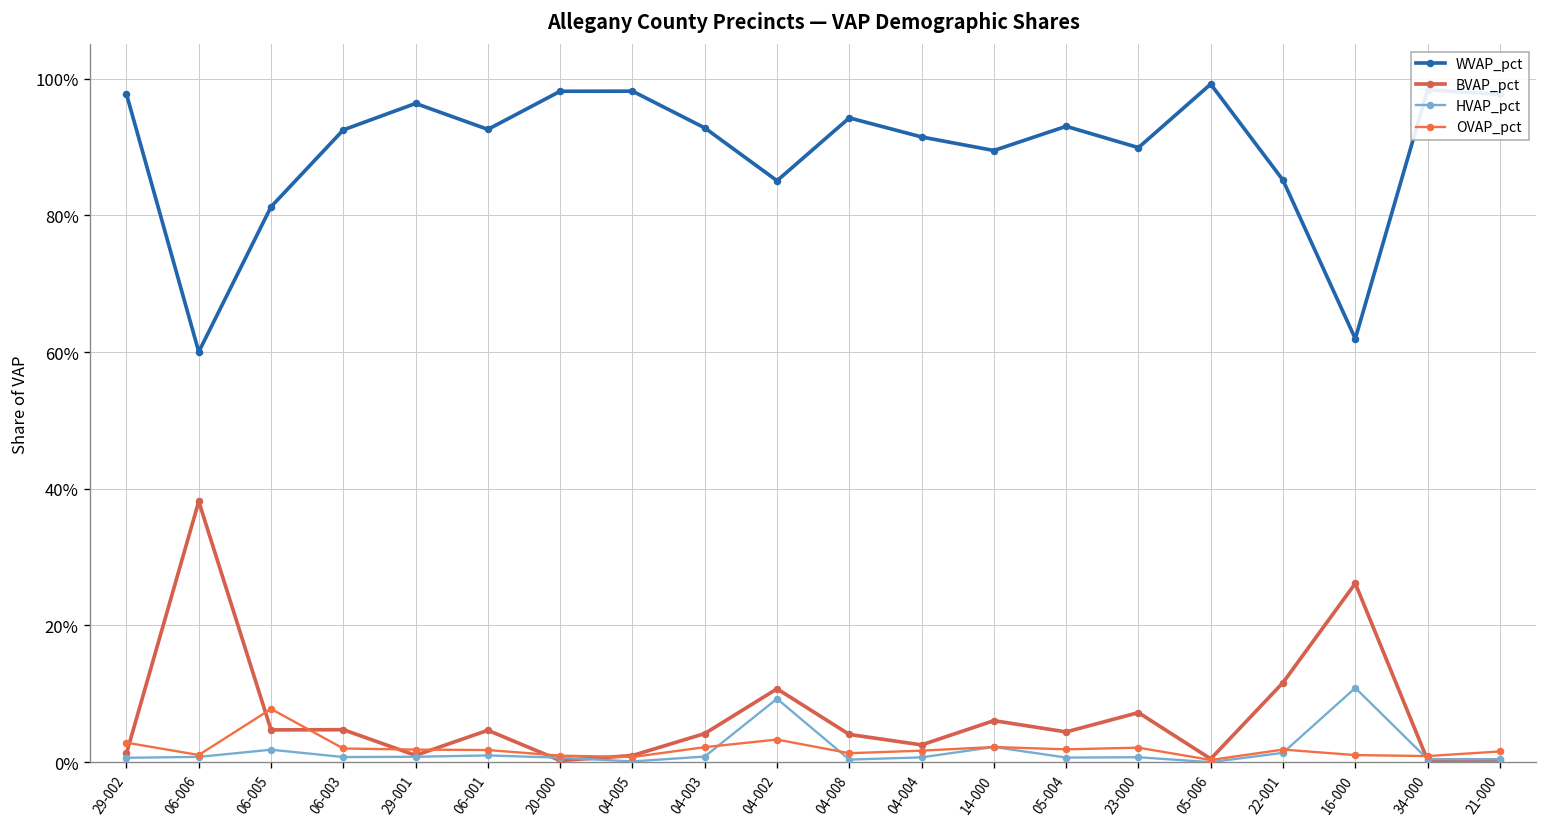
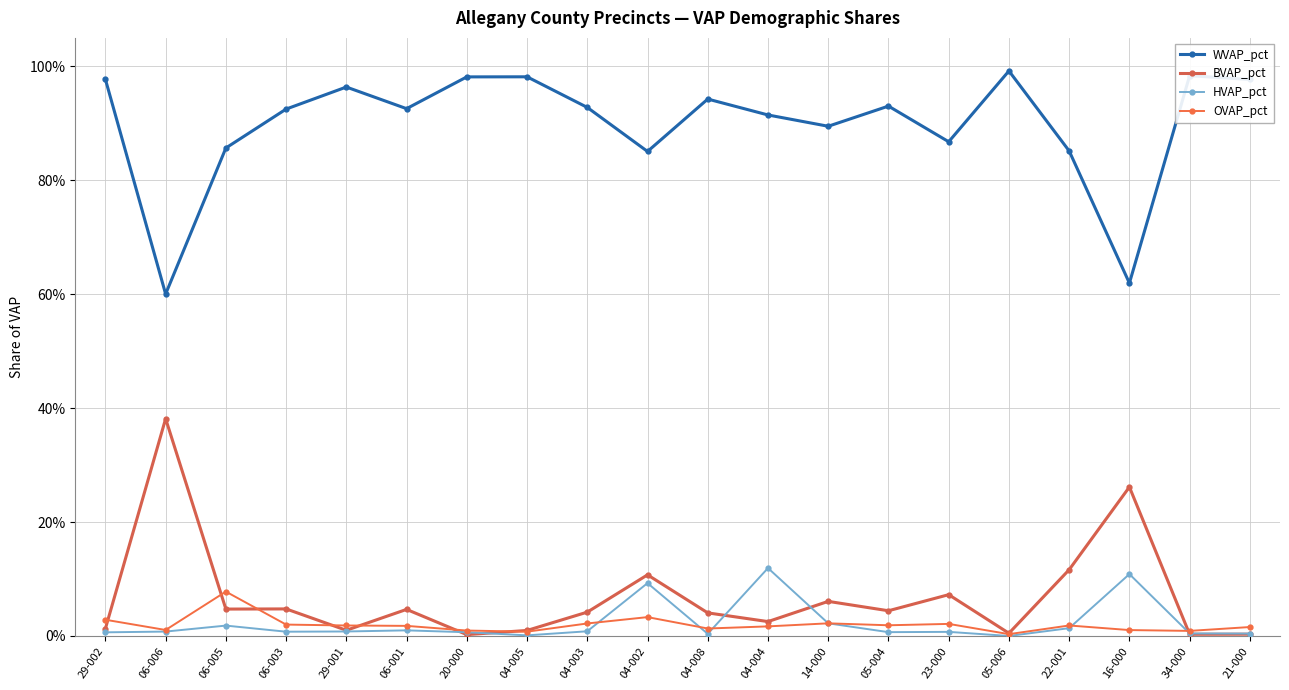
WVAP_pct, 06-005: 81% -> 86%
HVAP_pct, 04-004: 1% -> 12%
WVAP_pct, 23-000: 90% -> 87%
